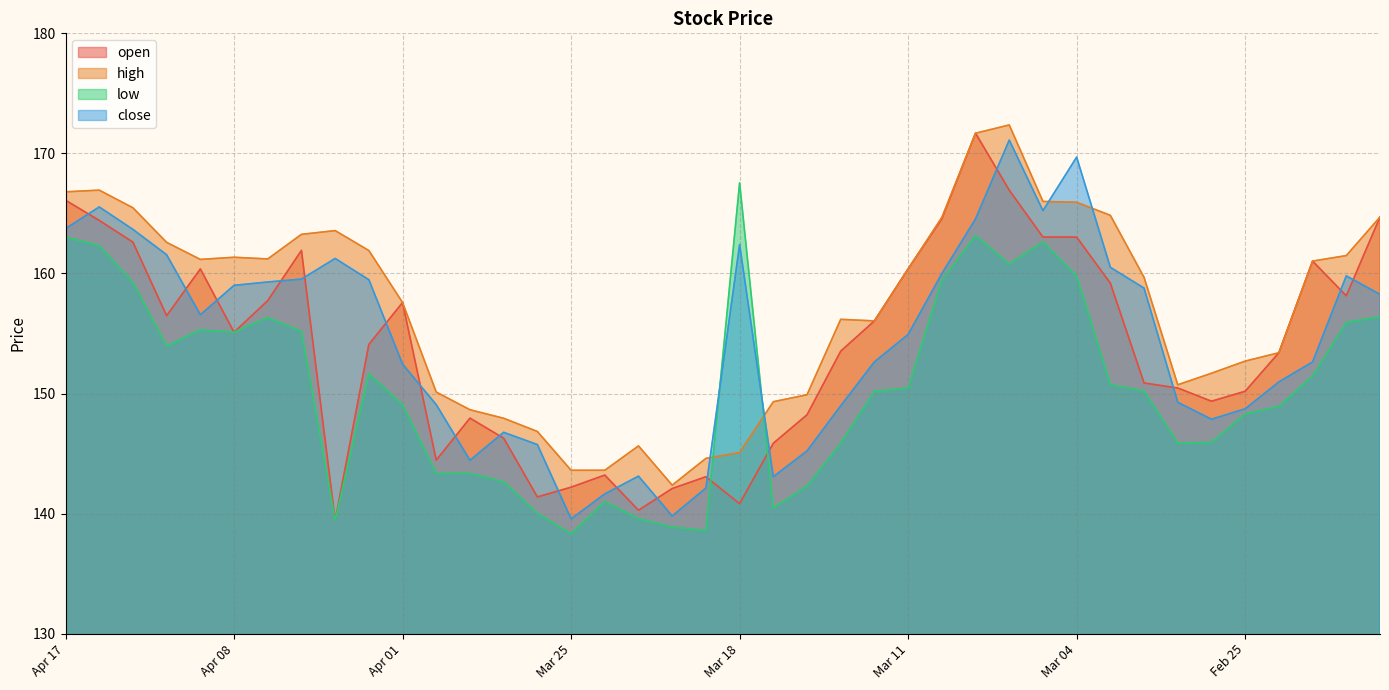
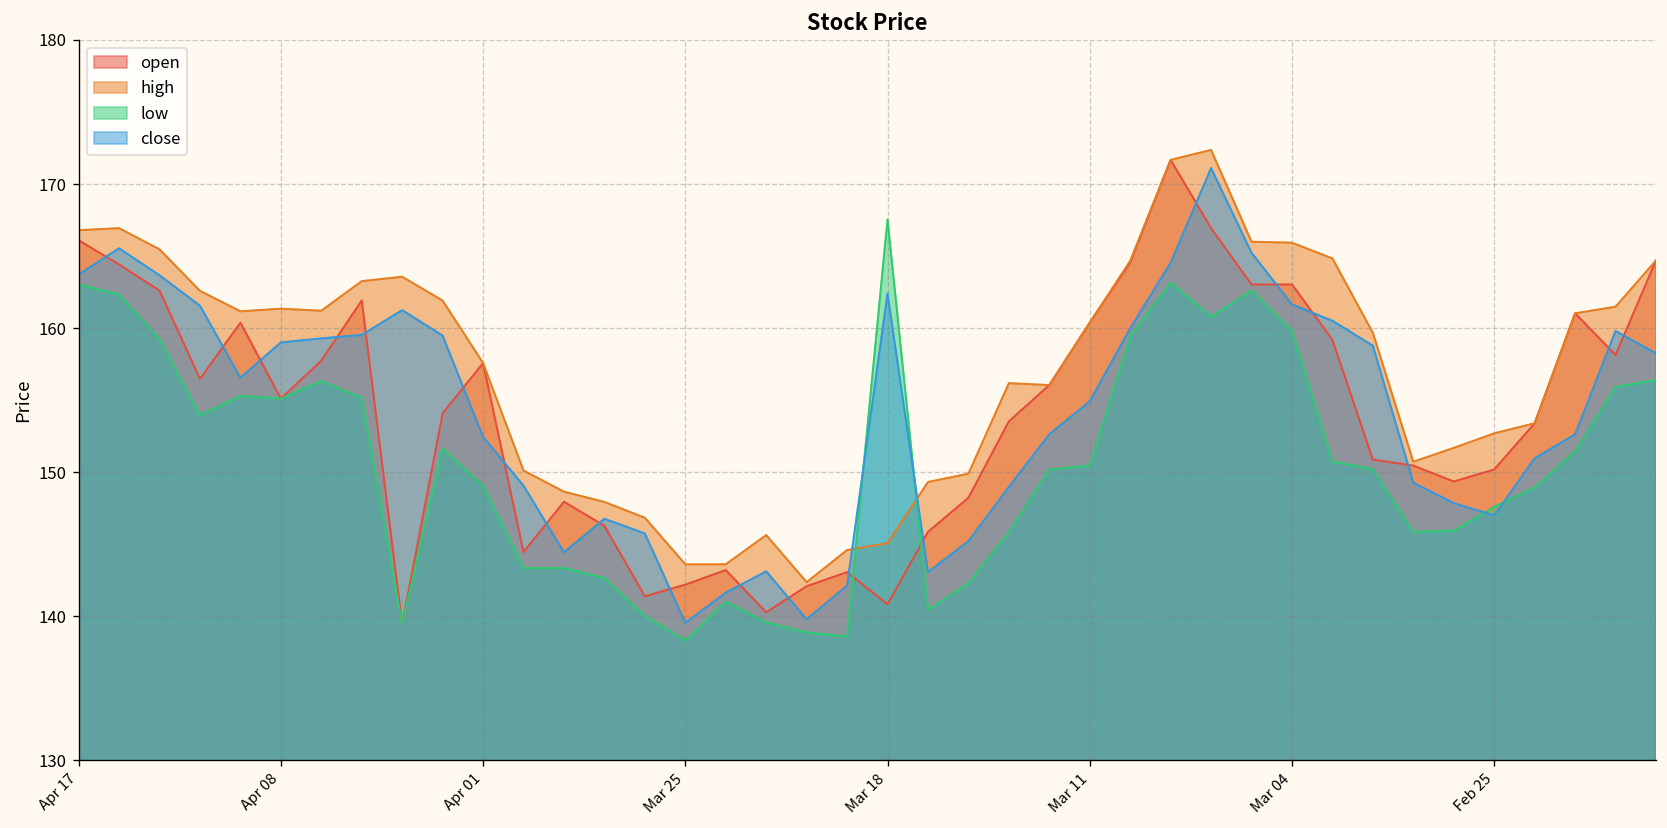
close, Mar 04: 169.7 -> 161.7
low, Feb 25: 148.3 -> 147.6
close, Feb 25: 148.7 -> 147.0
